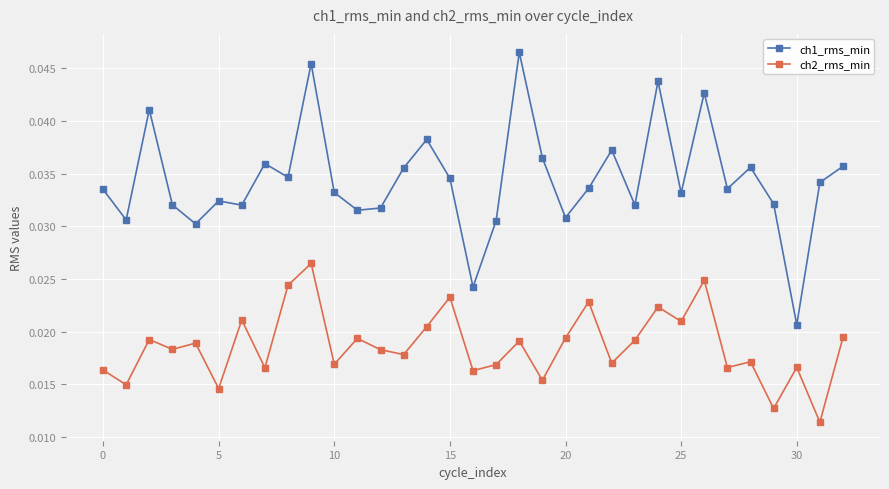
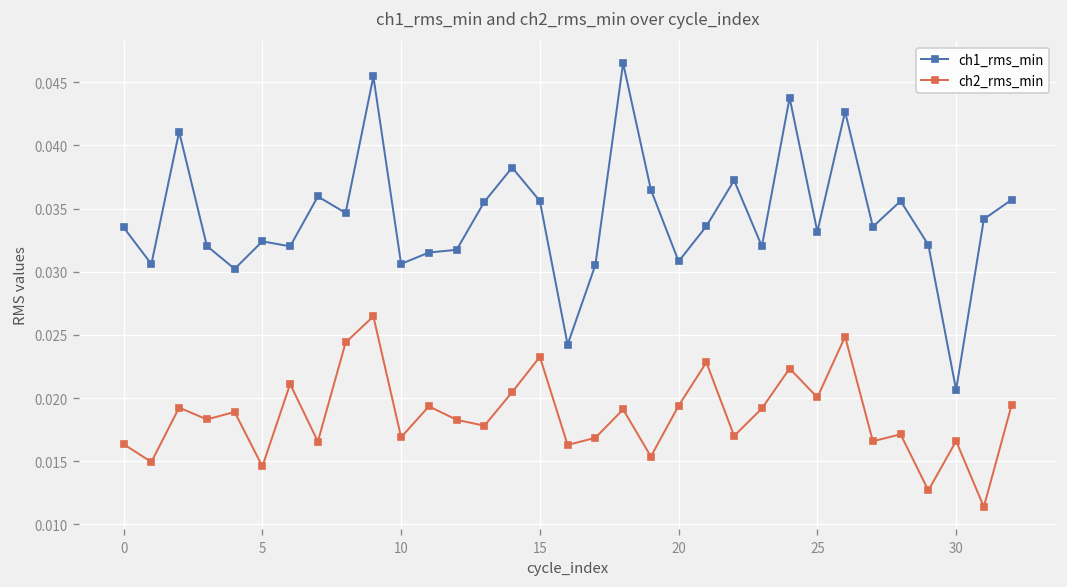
ch1_rms_min, 10: 0.0332 -> 0.0306
ch1_rms_min, 15: 0.0346 -> 0.0356
ch2_rms_min, 25: 0.0210 -> 0.0201
